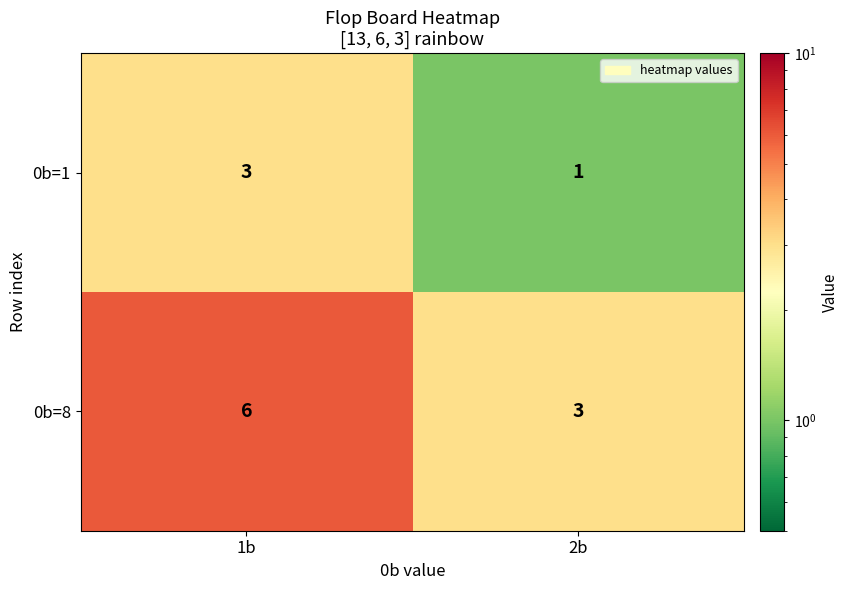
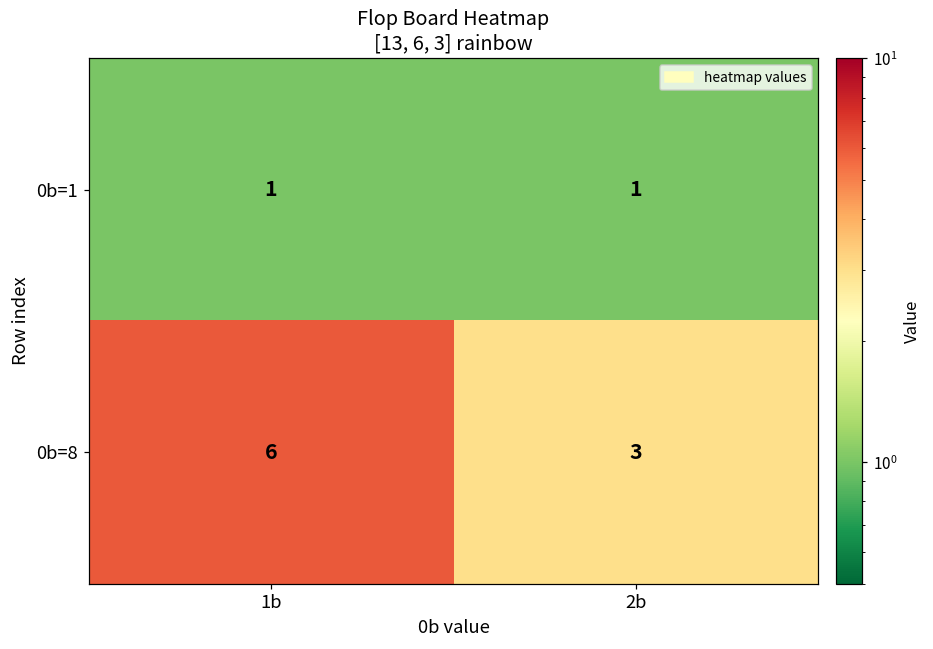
0b=1, 1b: 3 -> 1
